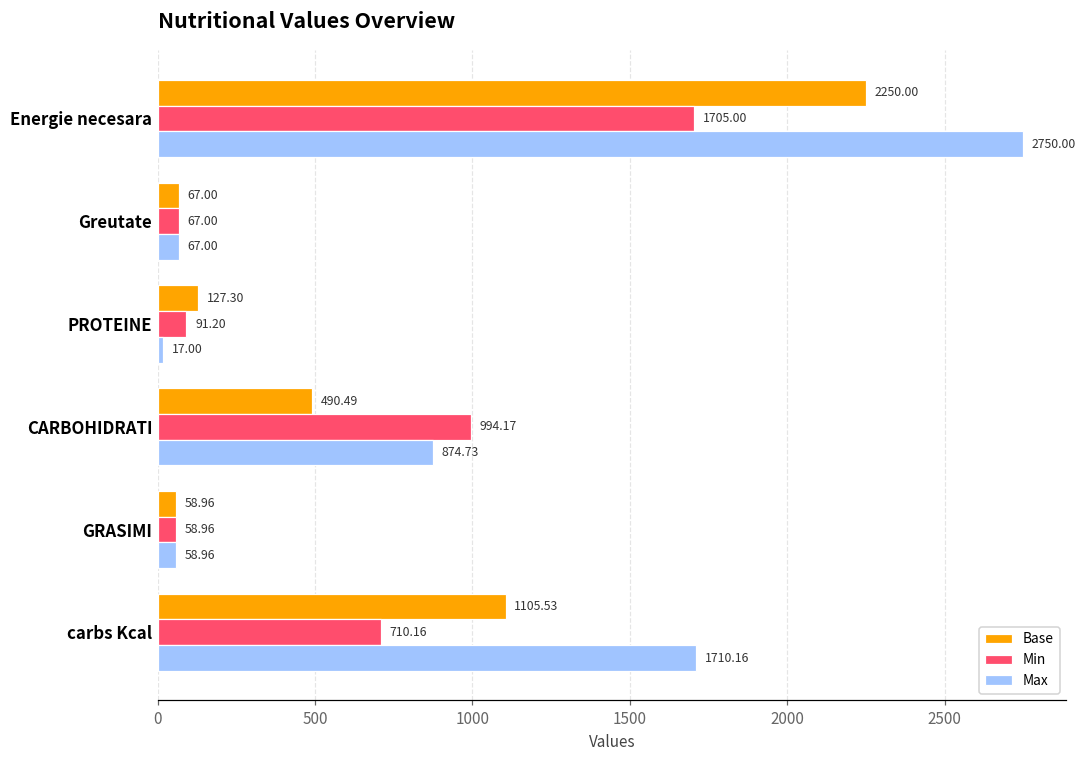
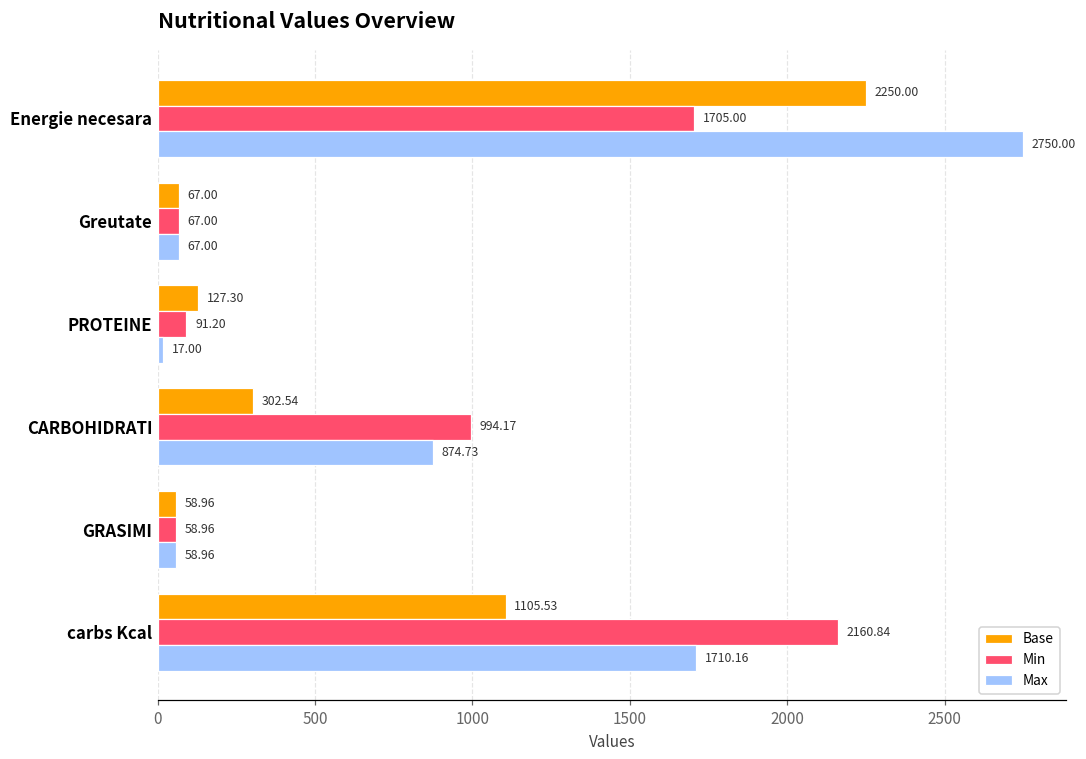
Base, CARBOHIDRATI: 490.49 -> 302.54
Min, carbs Kcal: 710.16 -> 2160.84
